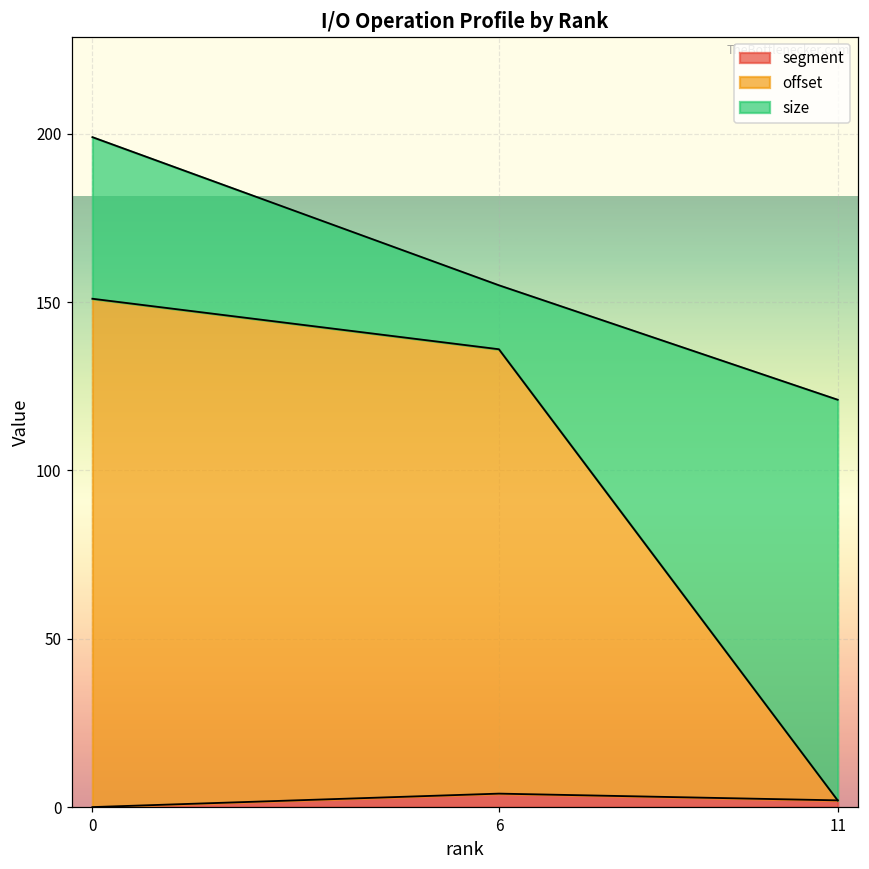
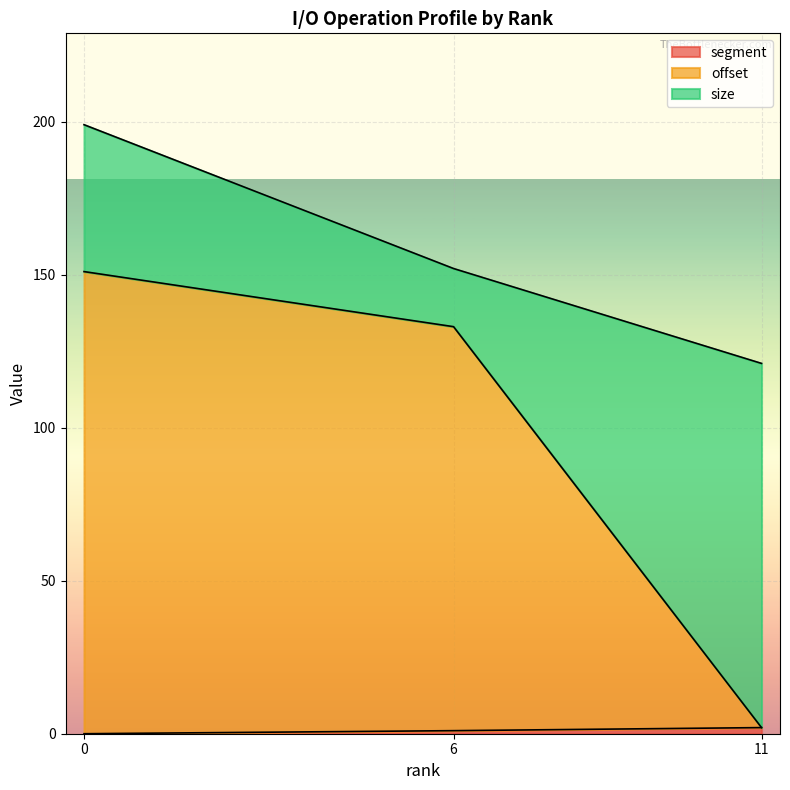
segment, 6: 4 -> 1
